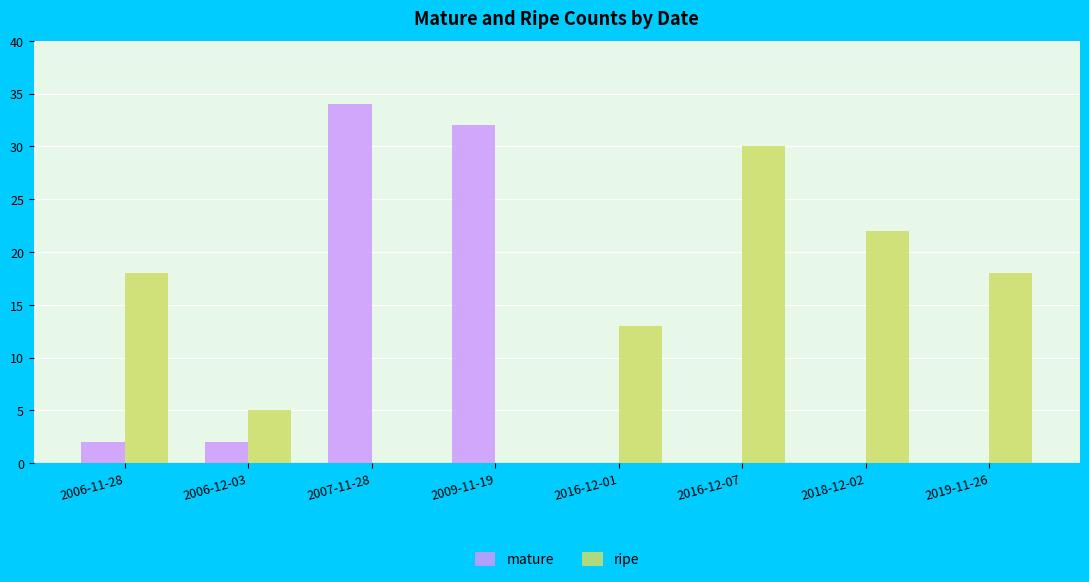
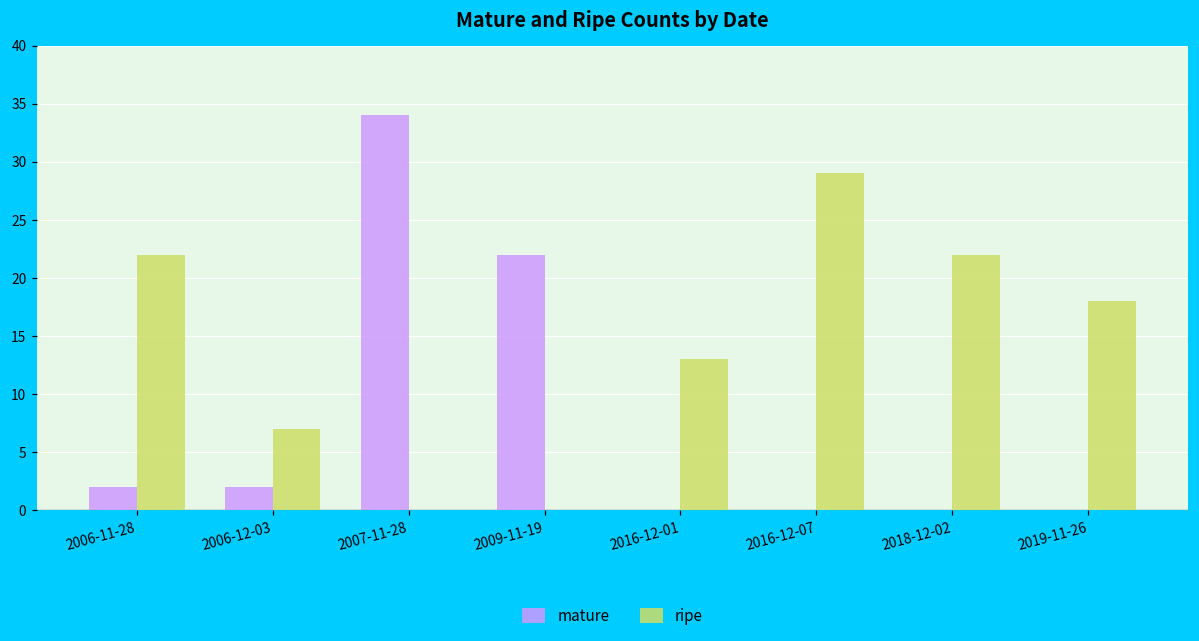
ripe, 2006-11-28: 18 -> 22
ripe, 2006-12-03: 5 -> 7
mature, 2009-11-19: 32 -> 22
ripe, 2016-12-07: 30 -> 29
